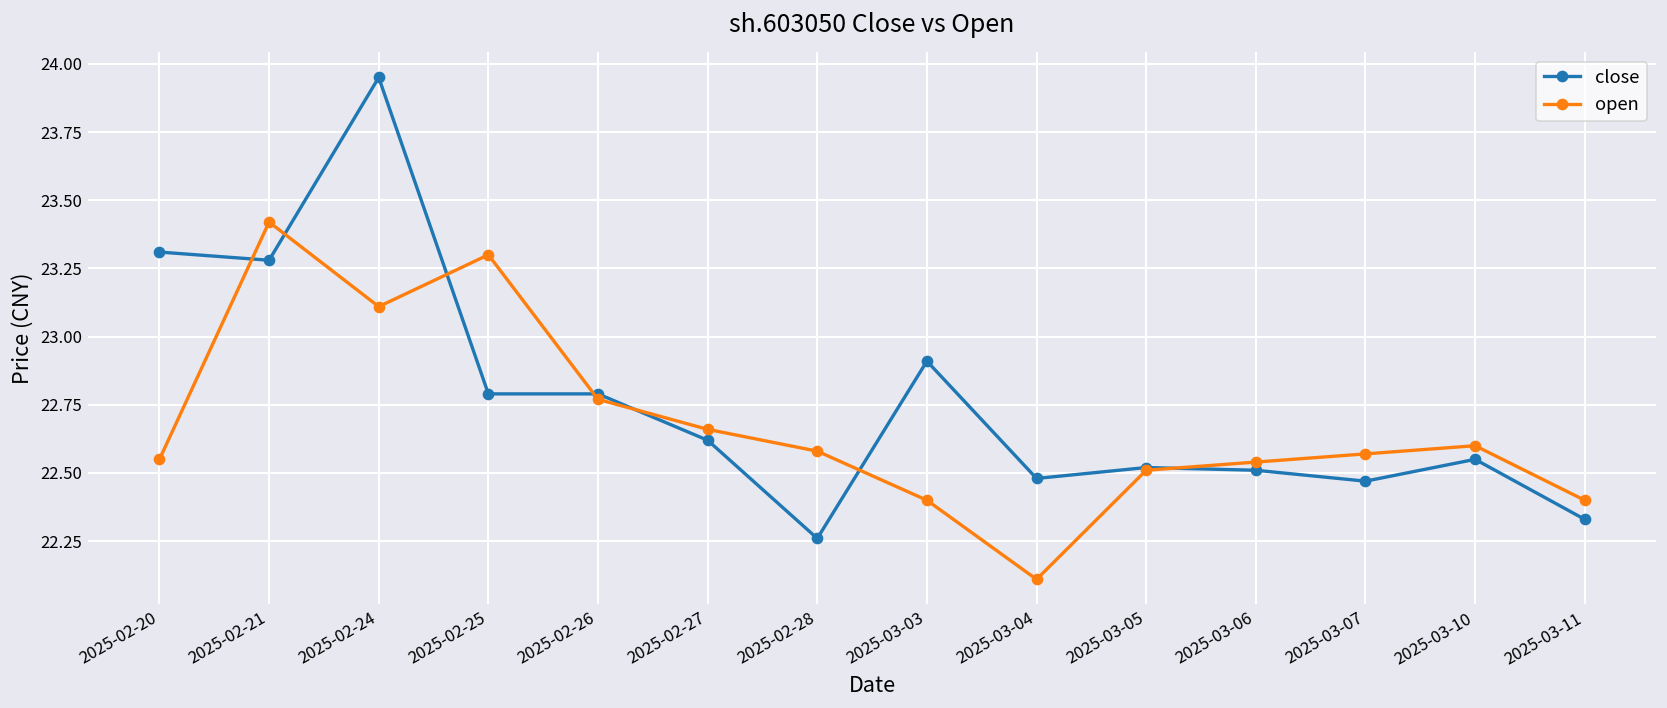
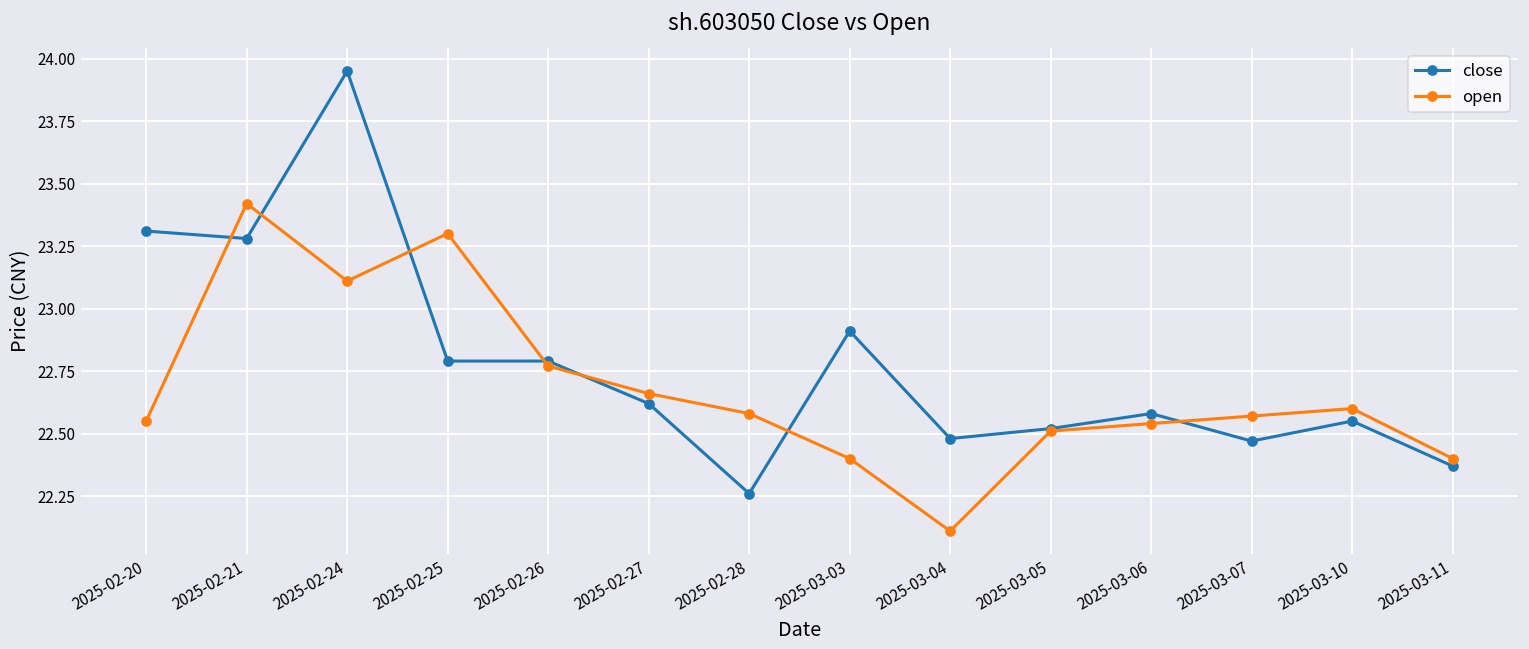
close, 2025-03-06: 22.51 -> 22.58
close, 2025-03-11: 22.33 -> 22.37
